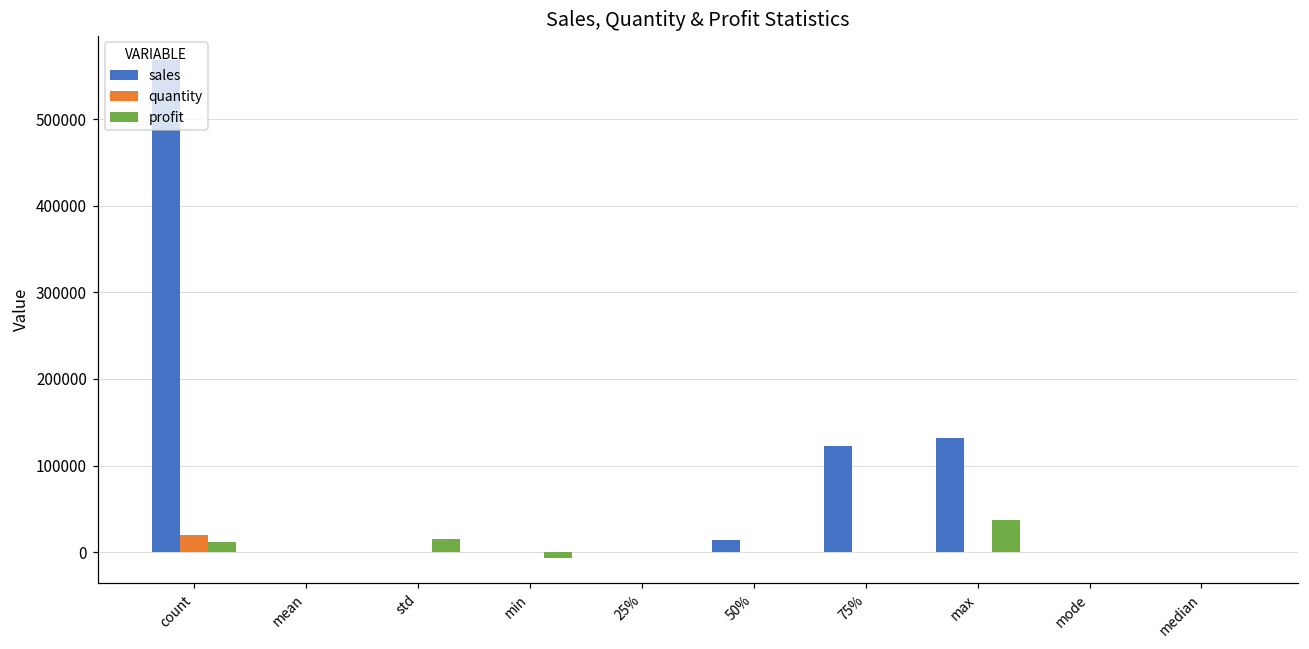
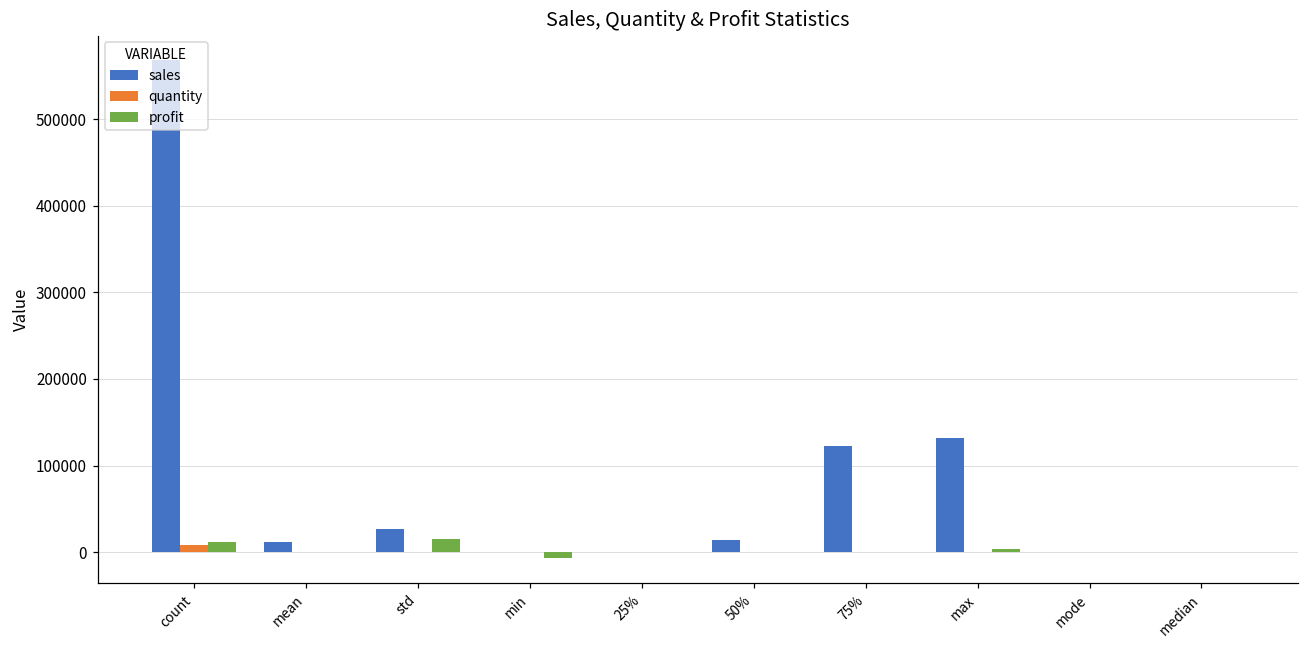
quantity, count: 20000 -> 10000
sales, mean: 0 -> 10000
sales, std: 0 -> 30000
profit, max: 40000 -> 0
